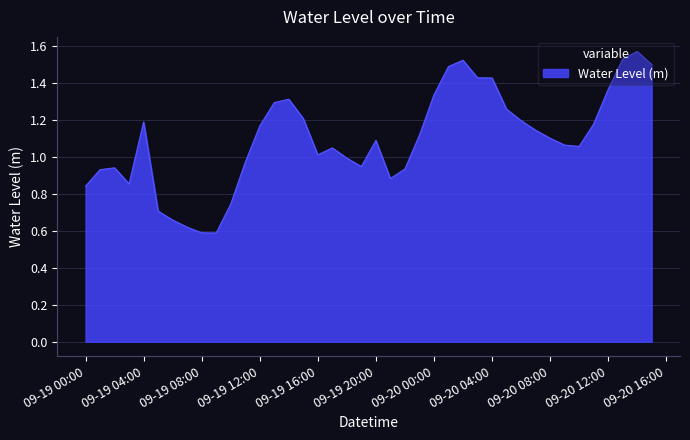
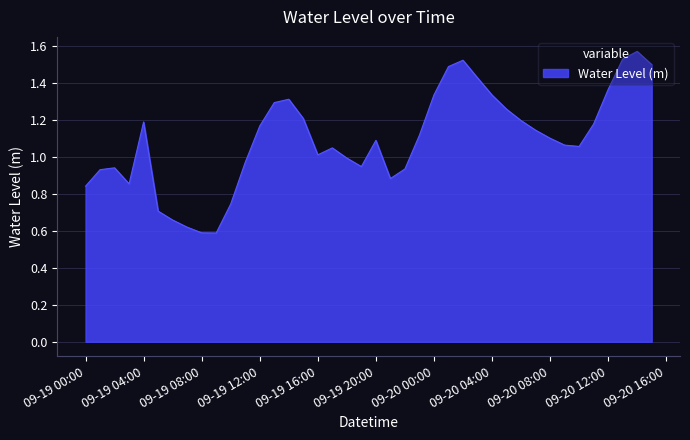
09-20 04:00: 1.43 -> 1.33
